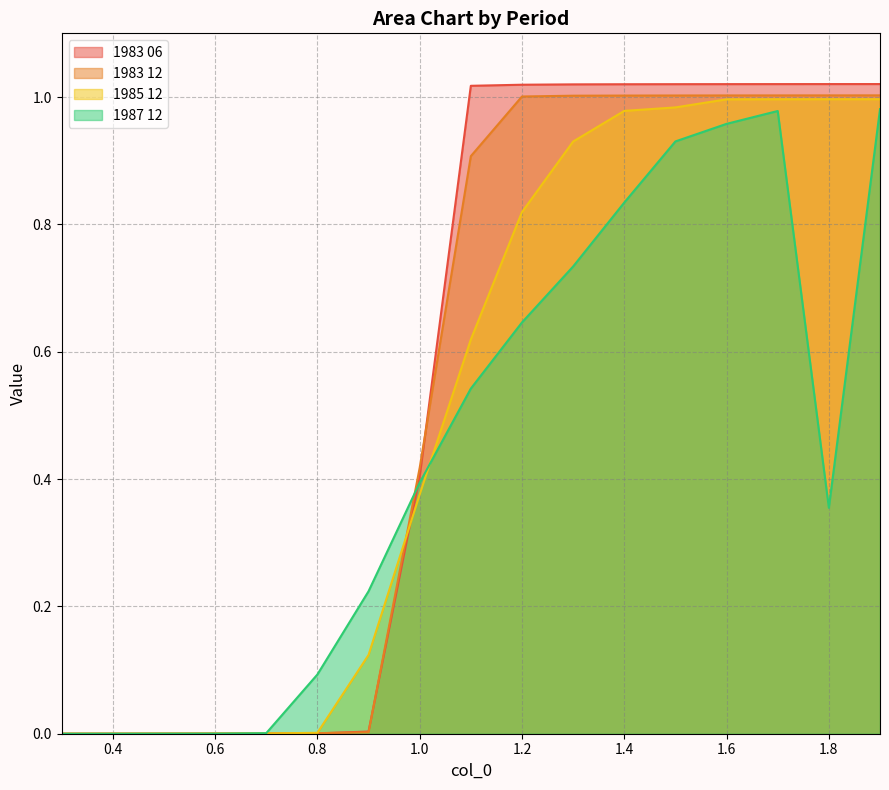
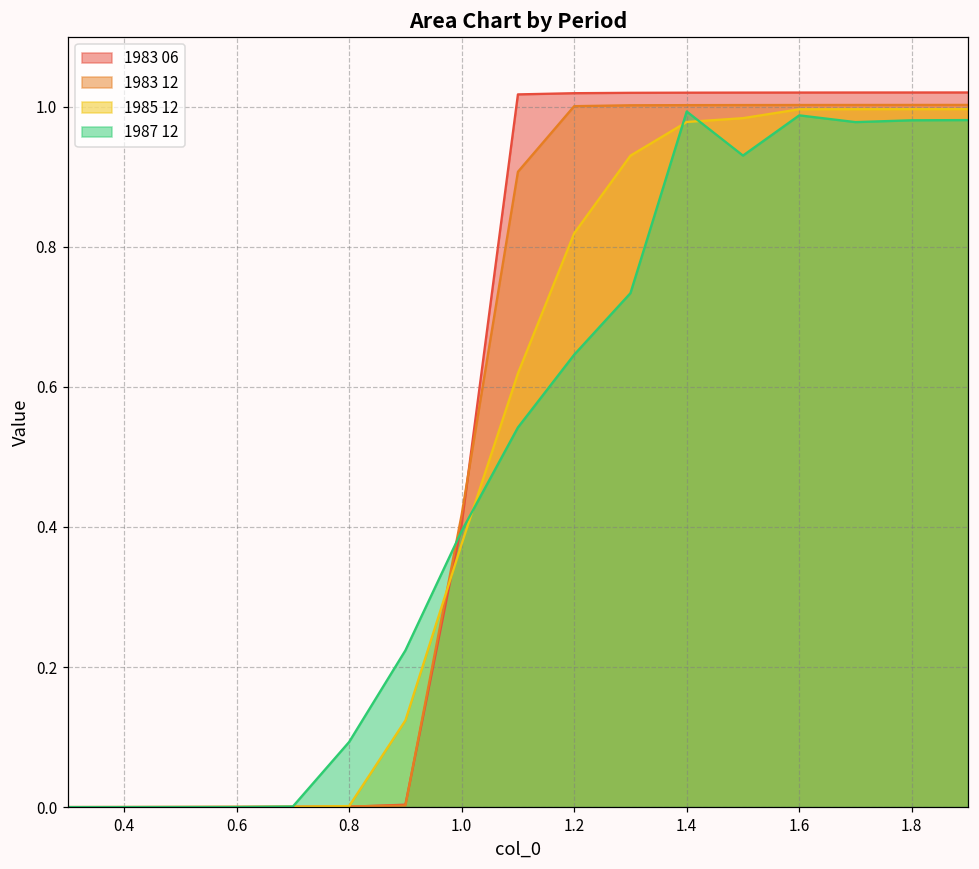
1987 12, 1.4: 0.83 -> 0.99
1987 12, 1.6: 0.96 -> 0.99
1987 12, 1.8: 0.35 -> 0.98
